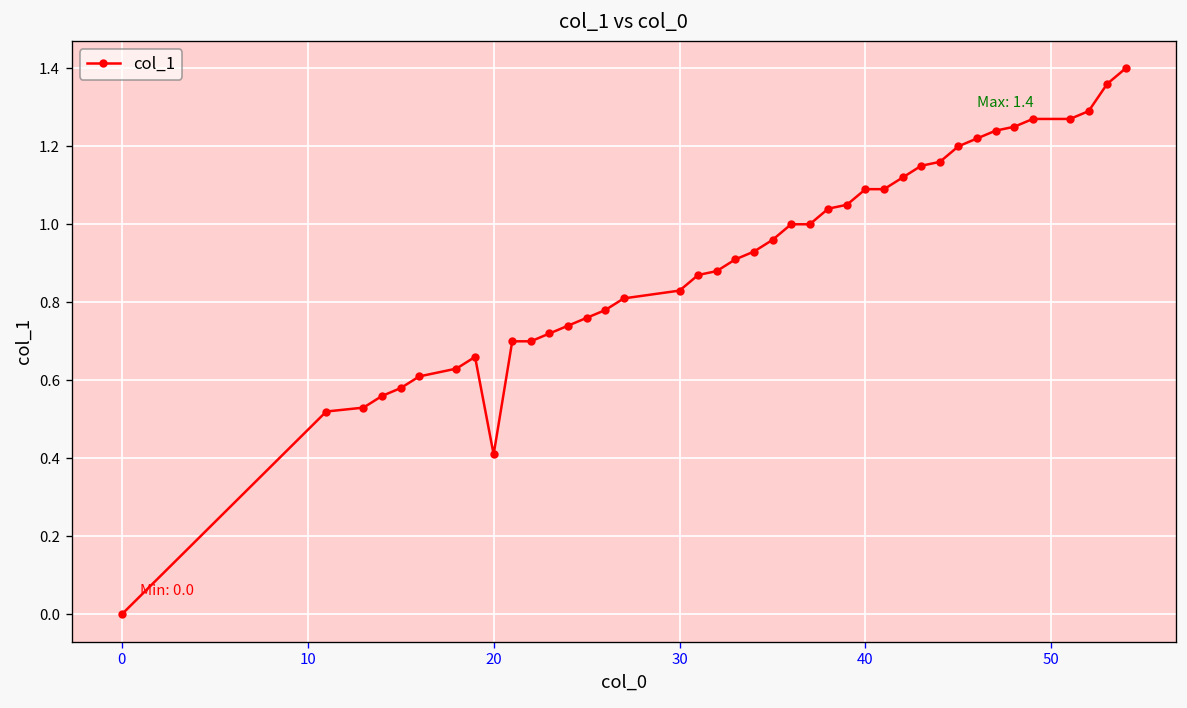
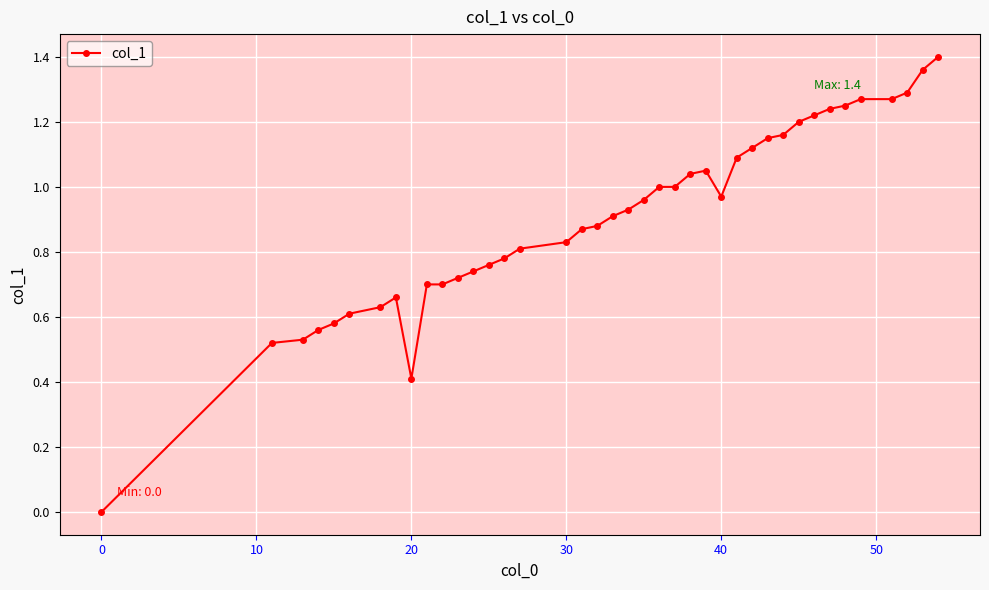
40: 1.09 -> 0.97
